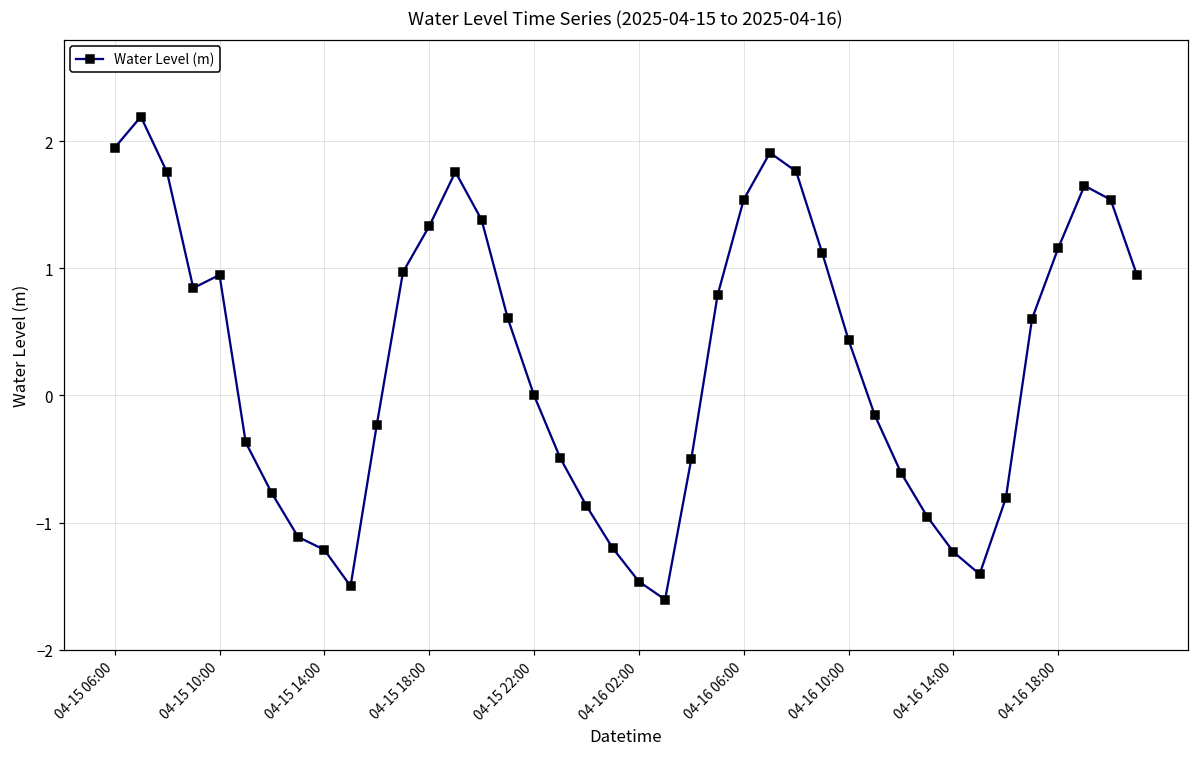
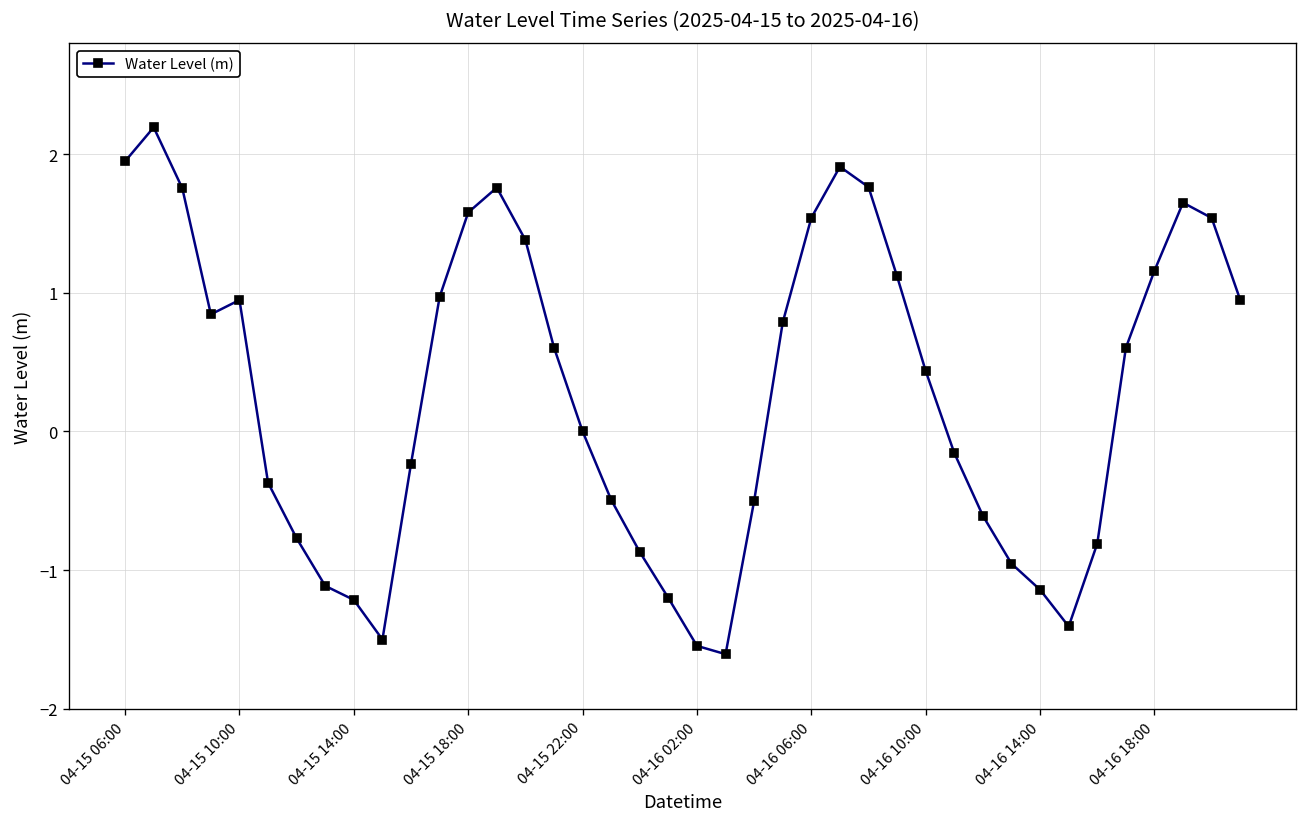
04-15 18:00: 1.33 -> 1.58
04-16 02:00: -1.46 -> -1.55
04-16 14:00: -1.23 -> -1.14
